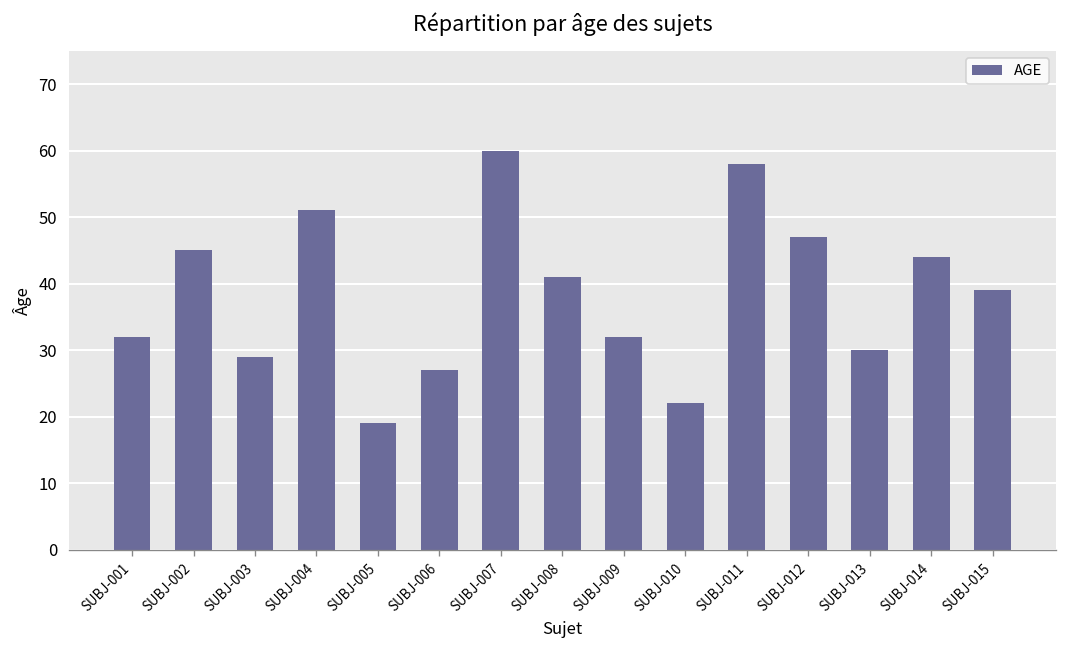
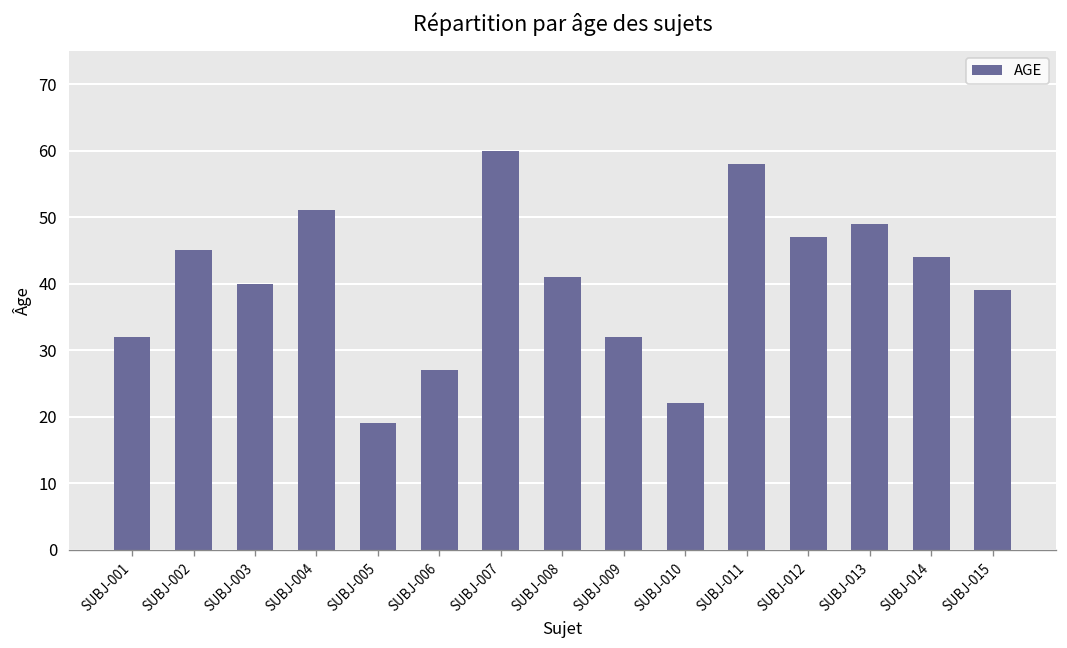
SUBJ-003: 29 -> 40
SUBJ-013: 30 -> 49
